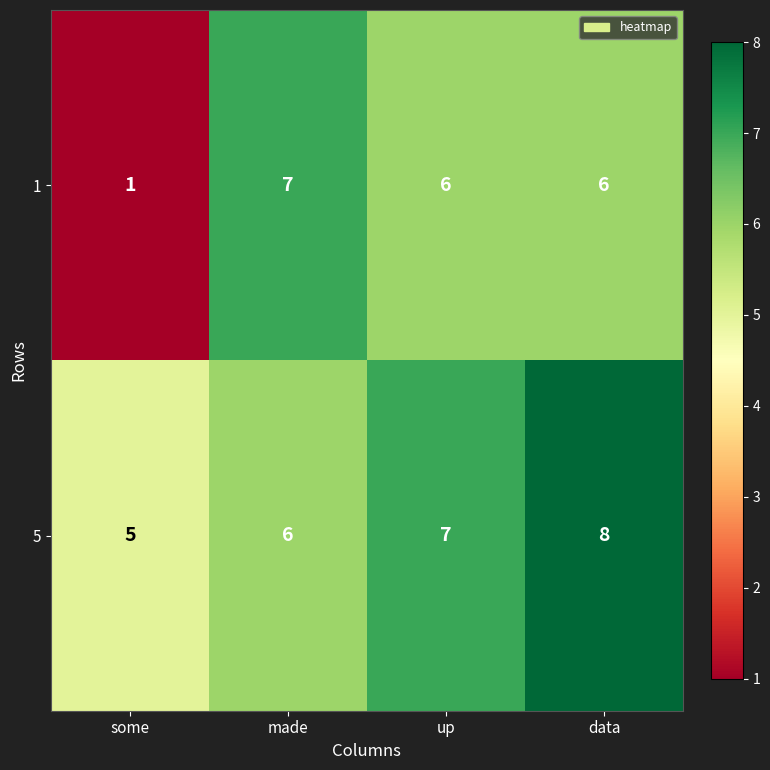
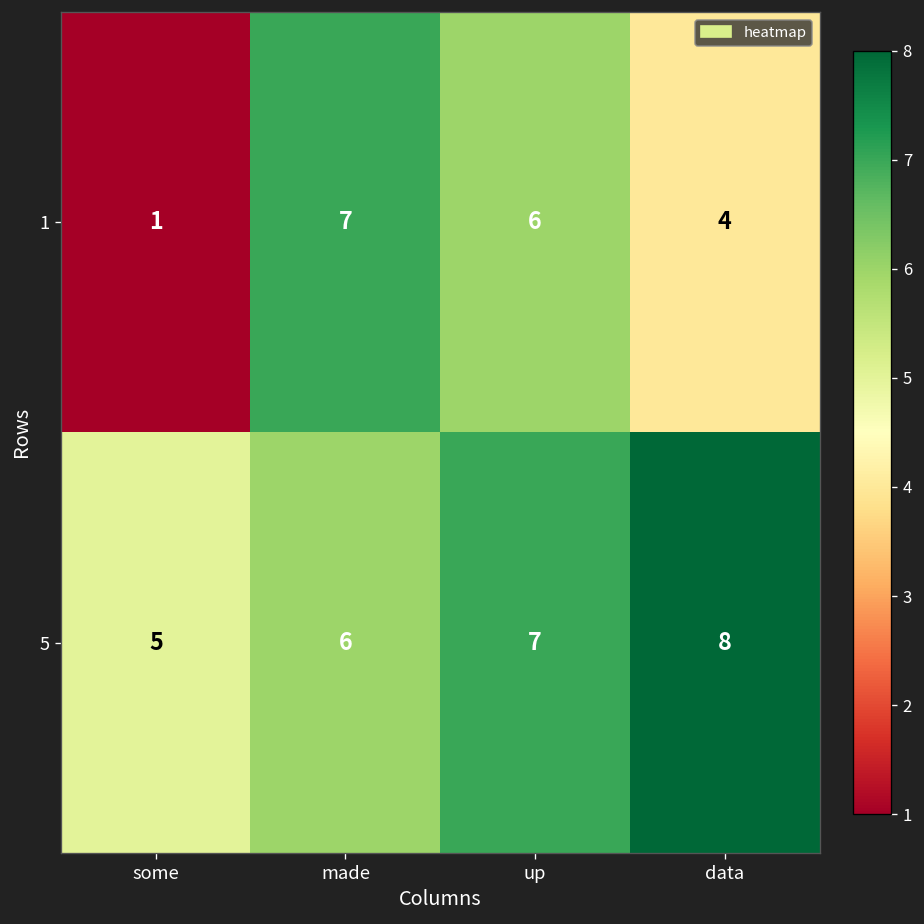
1, data: 6 -> 4
